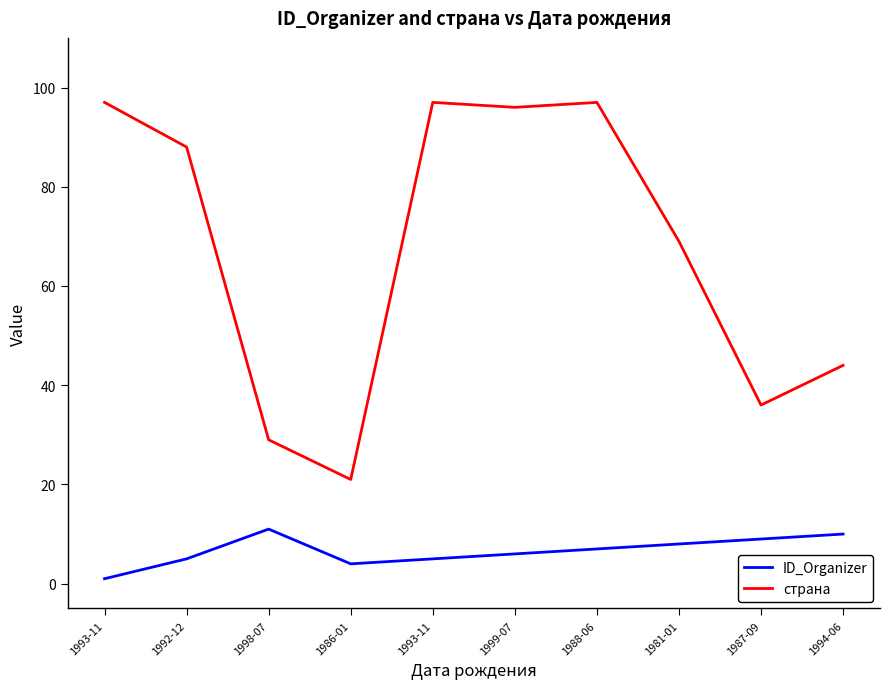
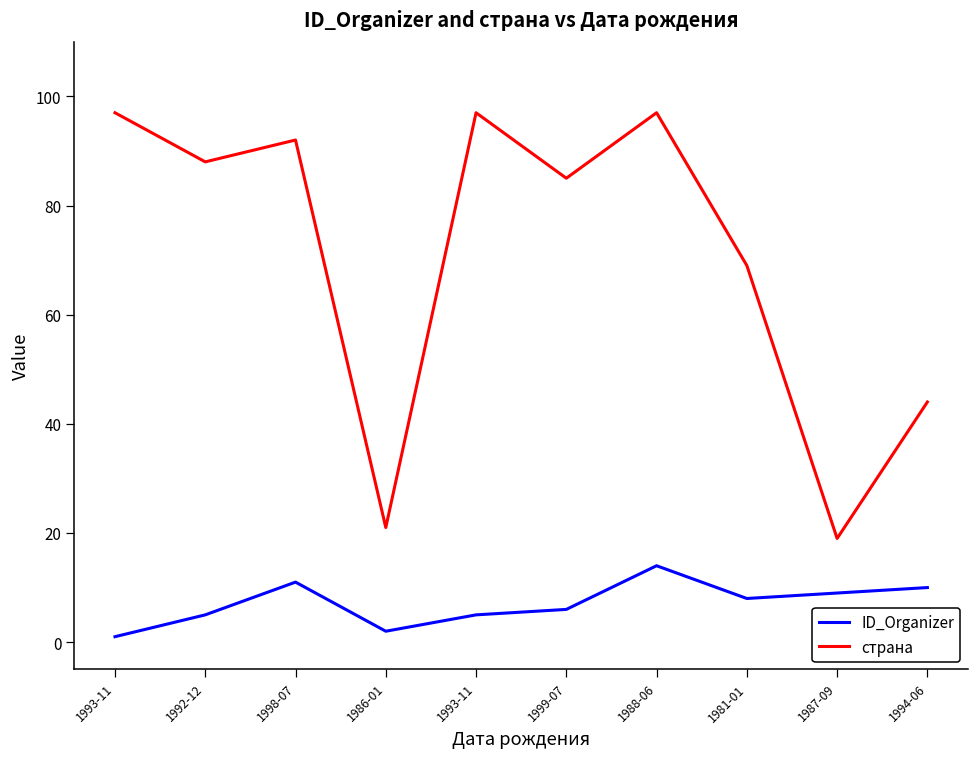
страна, 1998-07: 29 -> 92
ID_Organizer, 1986-01: 4 -> 2
страна, 1999-07: 96 -> 85
ID_Organizer, 1988-06: 7 -> 14
страна, 1987-09: 36 -> 19
